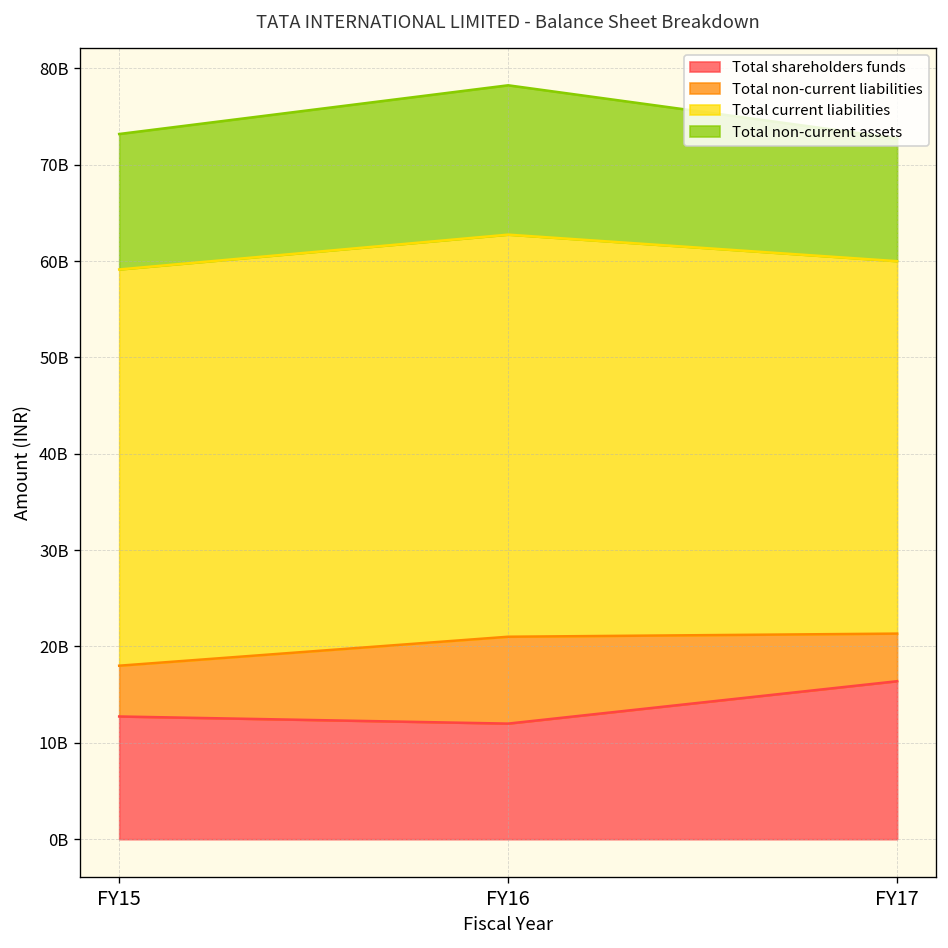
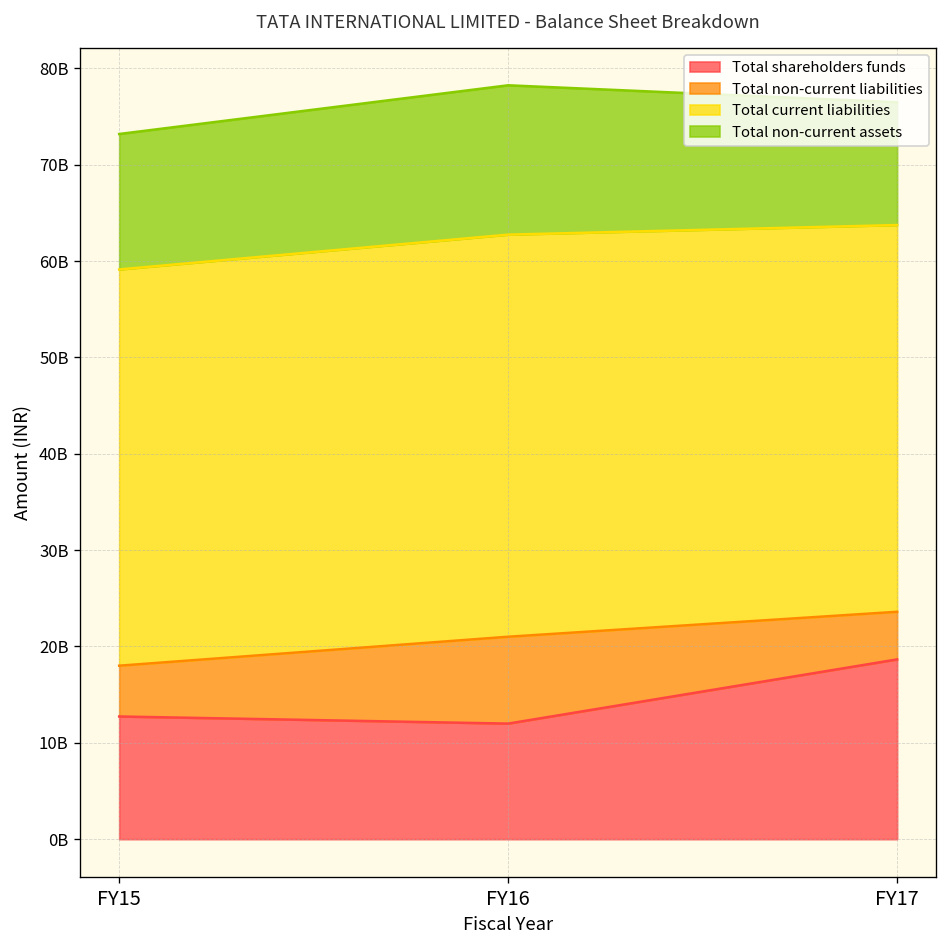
Total shareholders funds, FY17: 16000000000 -> 19000000000
Total current liabilities, FY17: 39000000000 -> 40000000000
